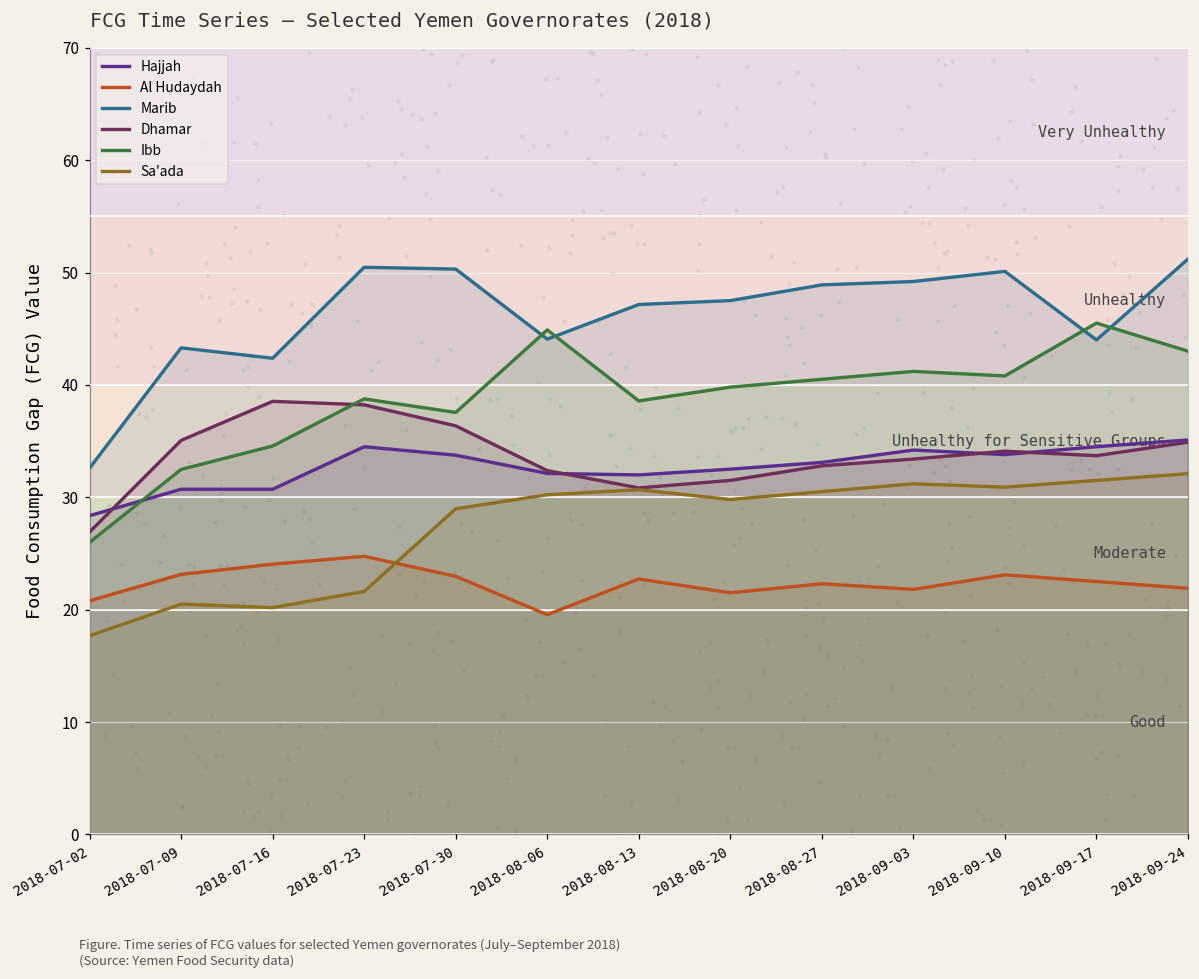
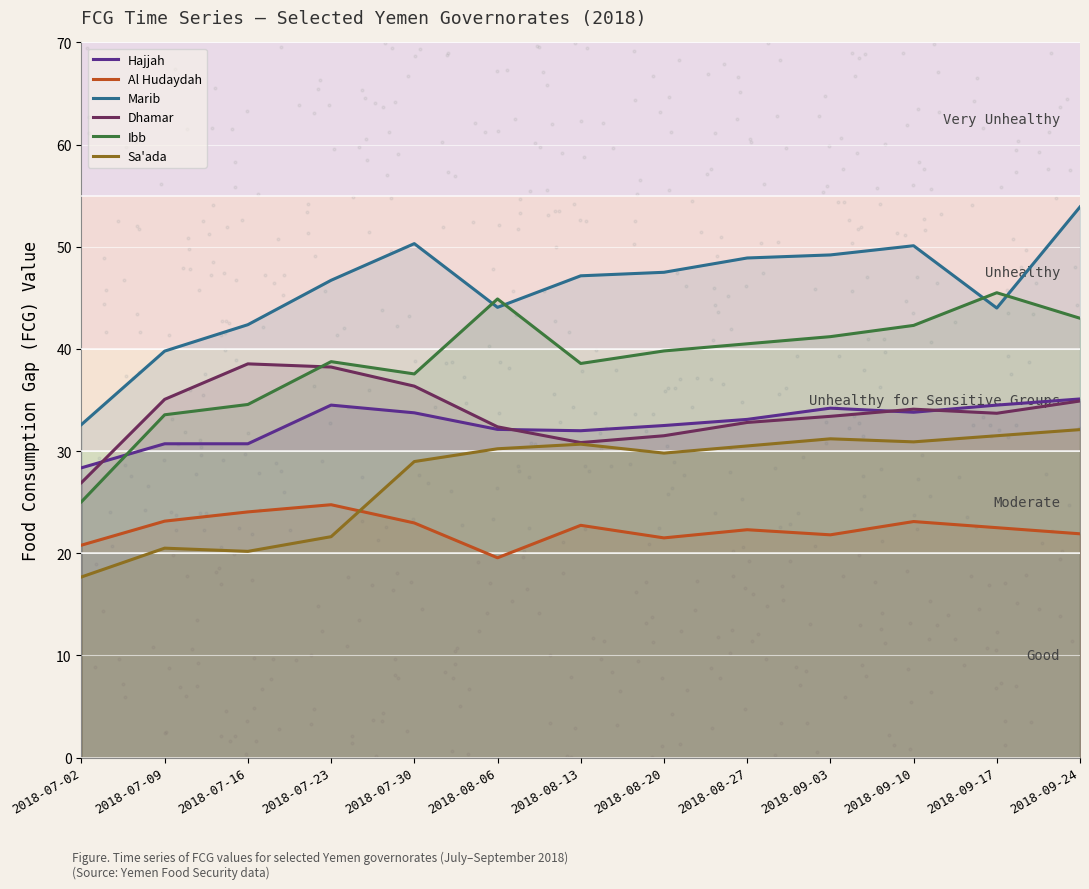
Ibb, 2018-07-02: 26.0 -> 25.0
Marib, 2018-07-09: 43.3 -> 39.8
Ibb, 2018-07-09: 32.5 -> 33.6
Marib, 2018-07-23: 50.5 -> 46.7
Ibb, 2018-09-10: 40.8 -> 42.3
Marib, 2018-09-24: 51.2 -> 53.9
